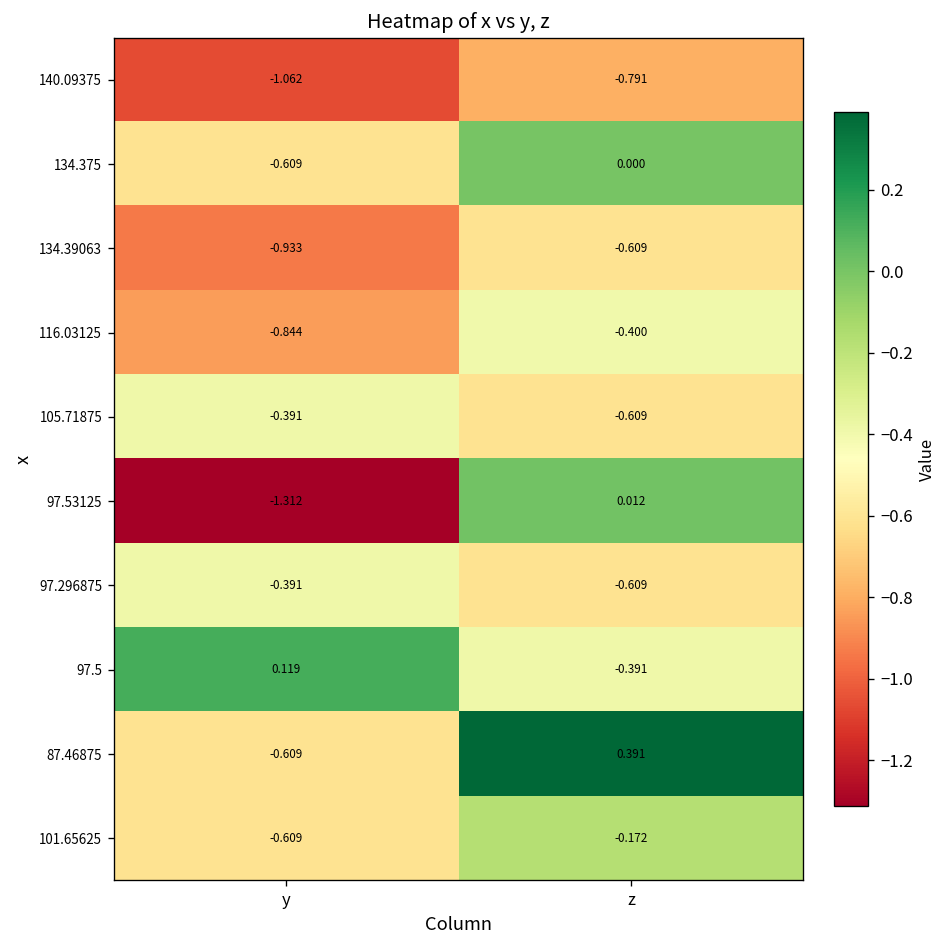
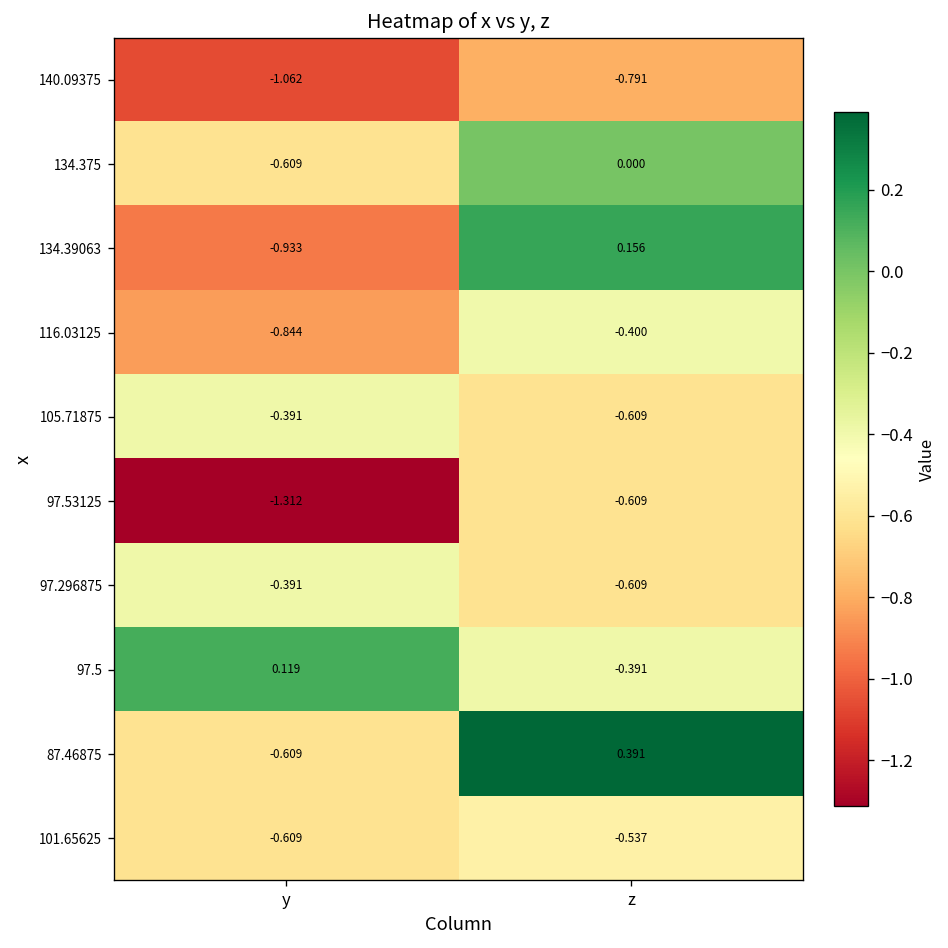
134.39063, z: -0.609 -> 0.156
97.53125, z: 0.012 -> -0.609
101.65625, z: -0.172 -> -0.537
